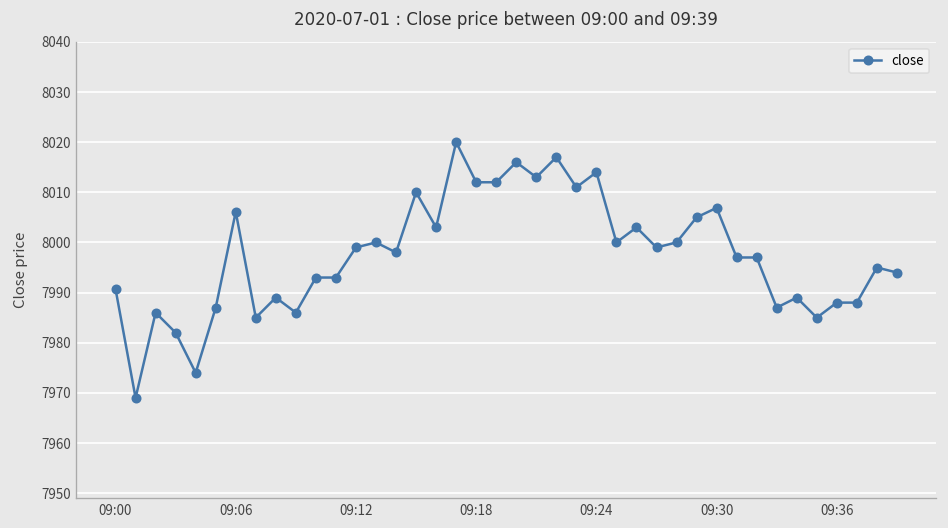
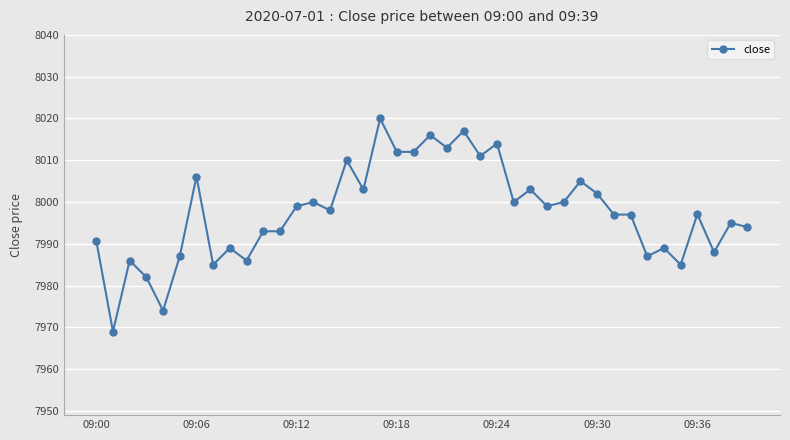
09:30: 8007 -> 8002
09:36: 7988 -> 7997
